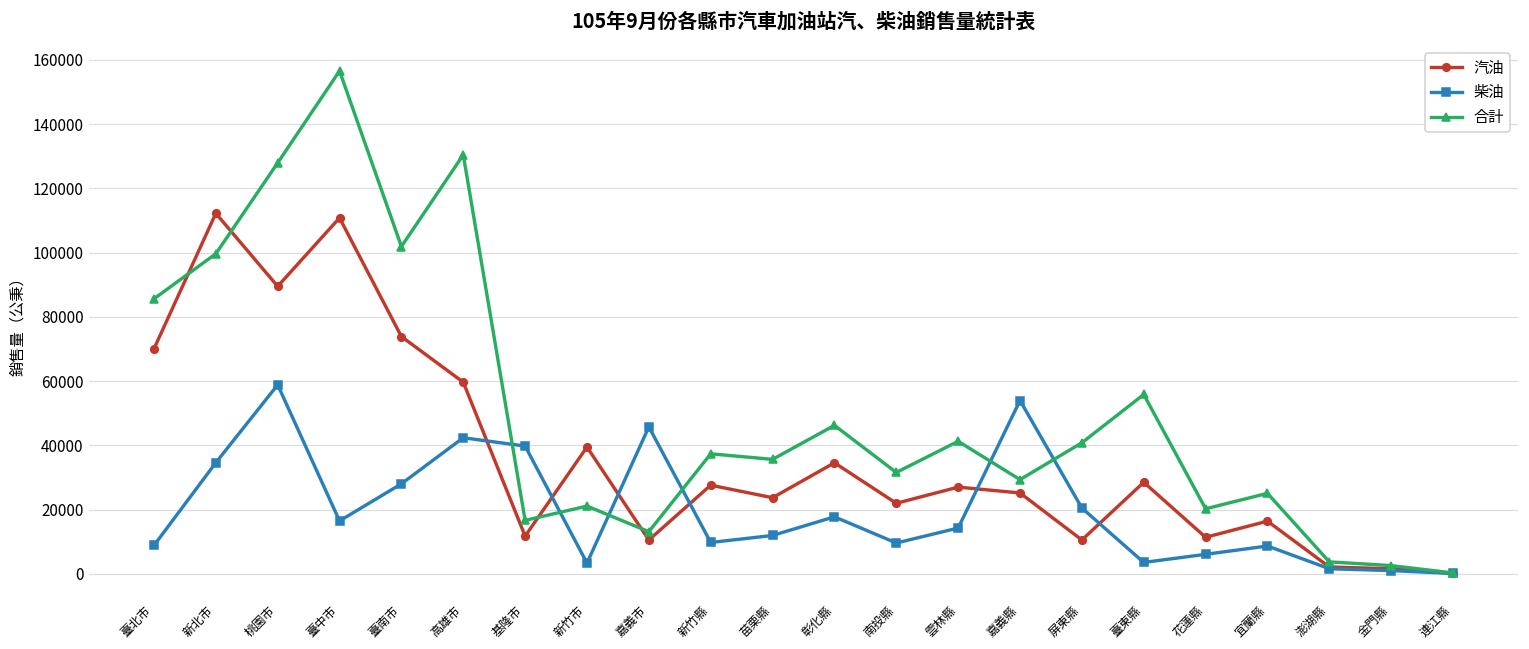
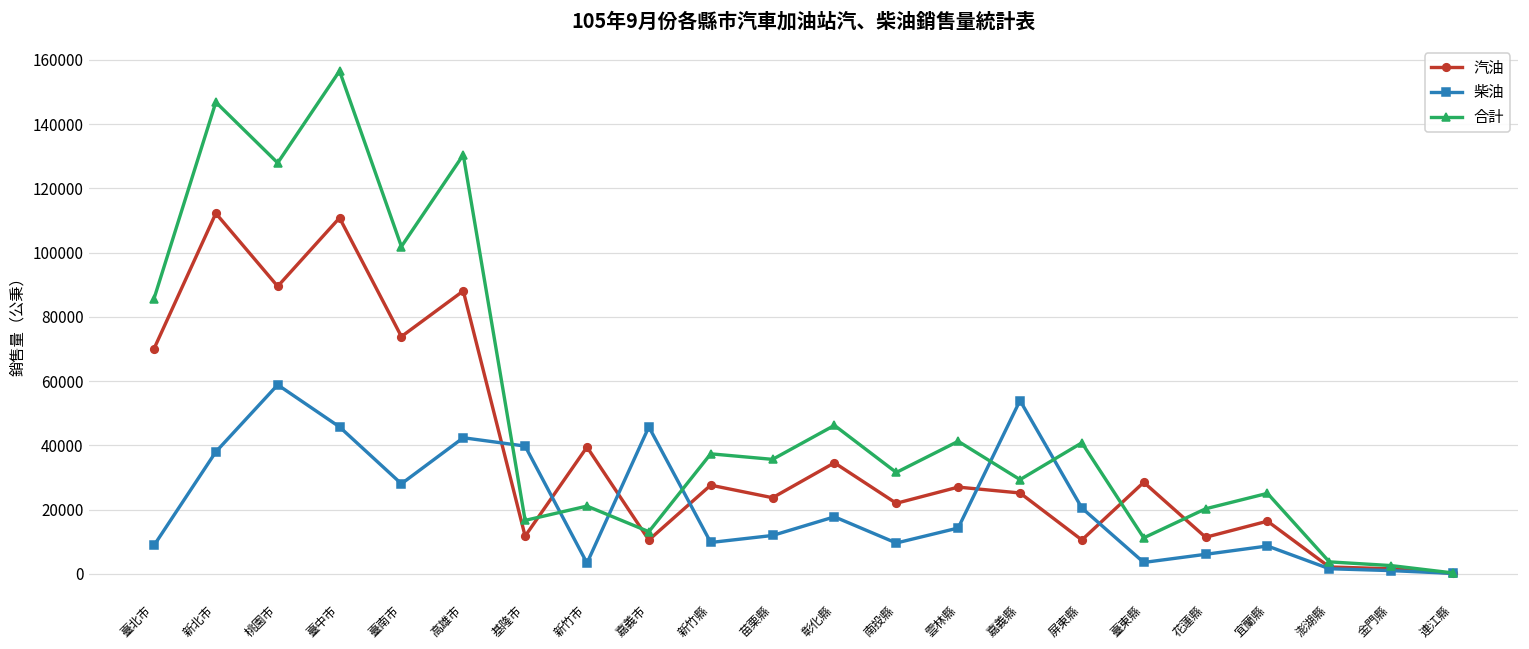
柴油, 新北市: 35000 -> 38000
合計, 新北市: 100000 -> 147000
柴油, 臺中市: 16000 -> 46000
汽油, 高雄市: 60000 -> 88000
合計, 臺東縣: 56000 -> 11000
